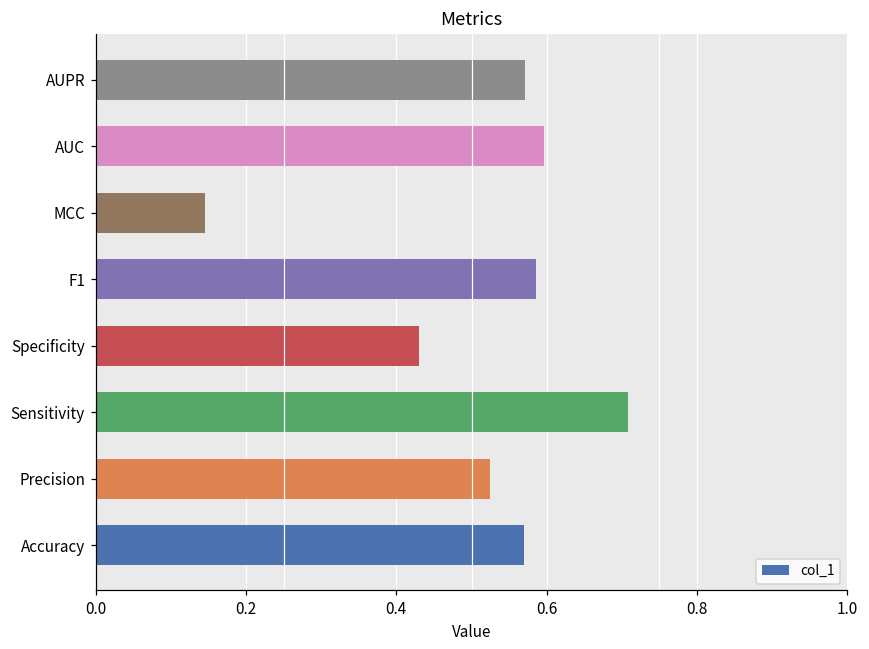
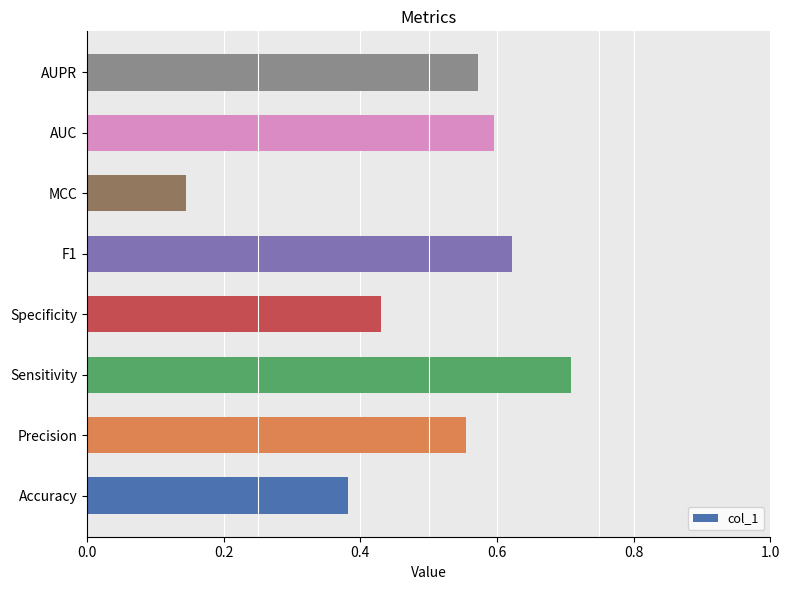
F1: 0.59 -> 0.62
Precision: 0.52 -> 0.55
Accuracy: 0.57 -> 0.38
